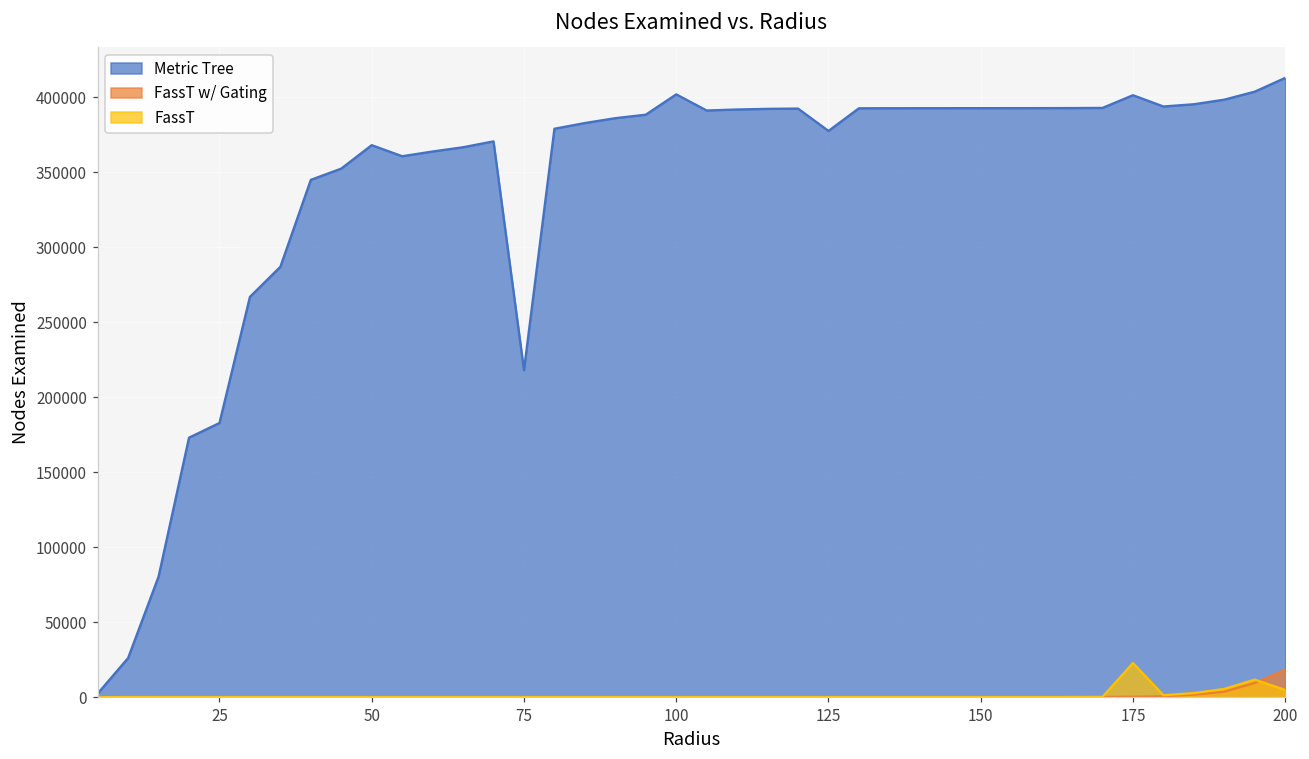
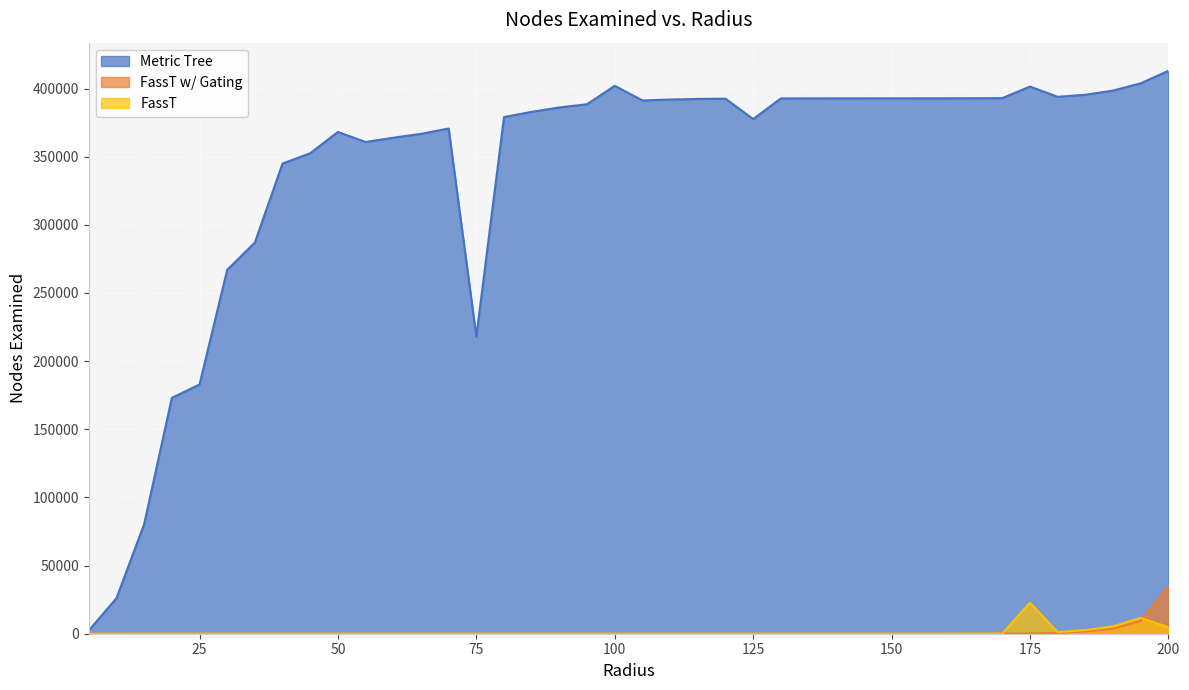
FassT w/ Gating, 200: 18000 -> 35000
